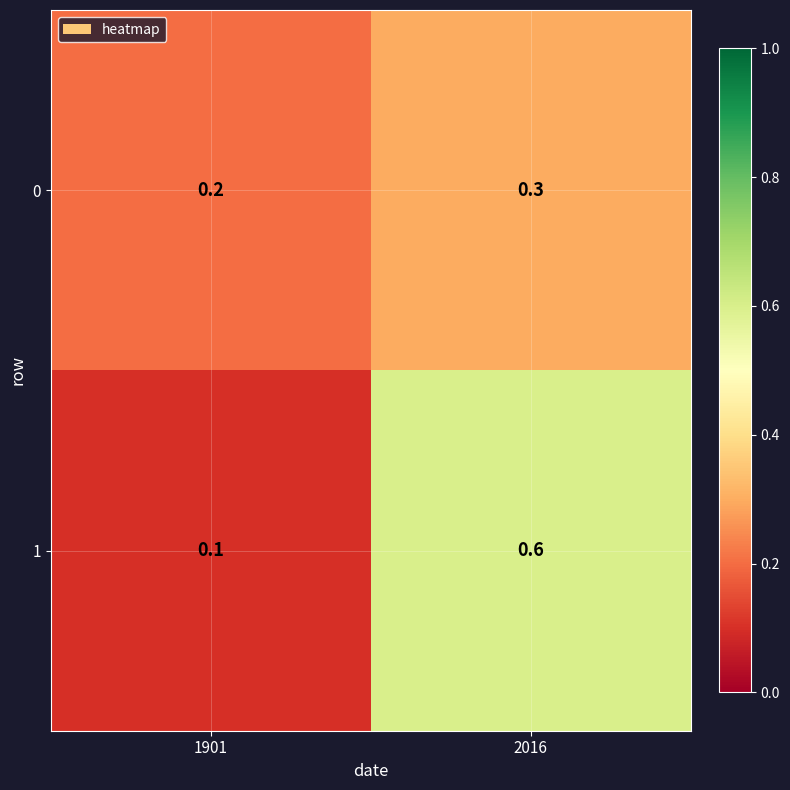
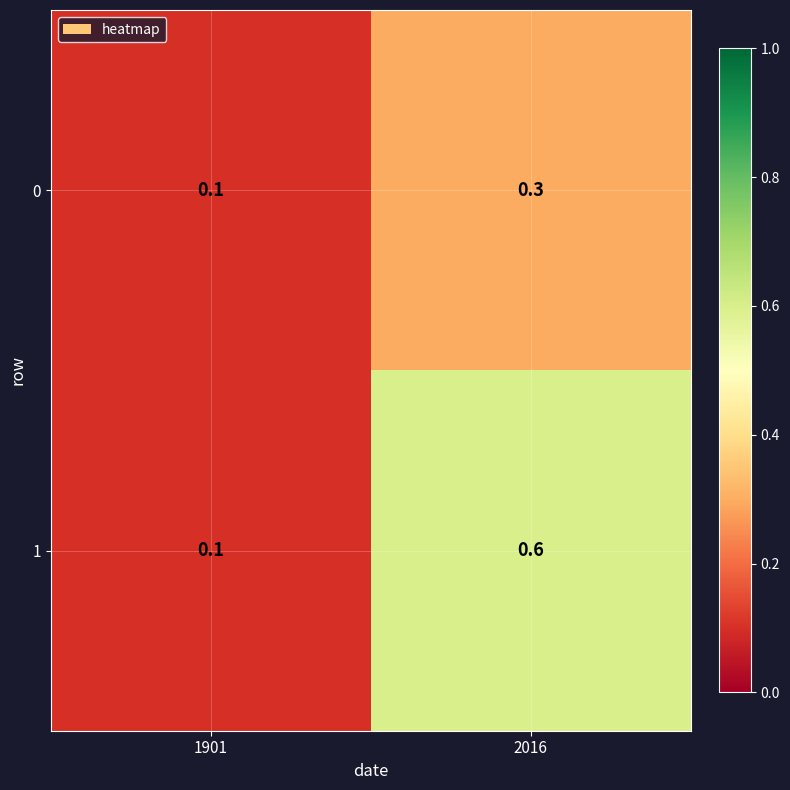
0, 1901: 0.2 -> 0.1
